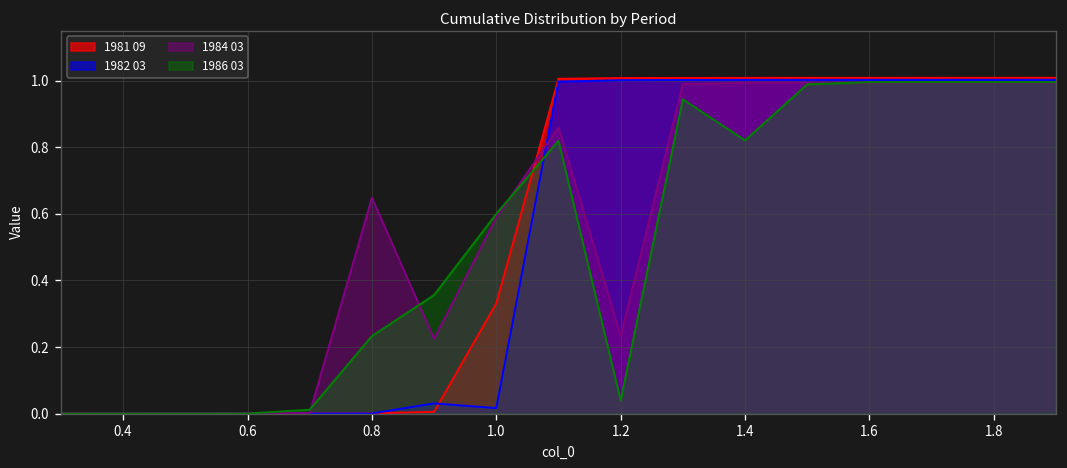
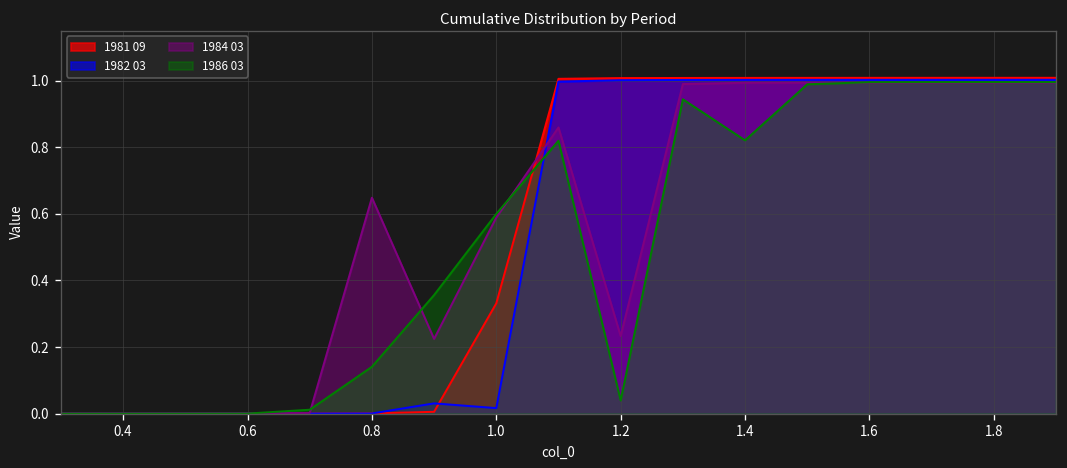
1986 03, 0.8: 0.23 -> 0.14
